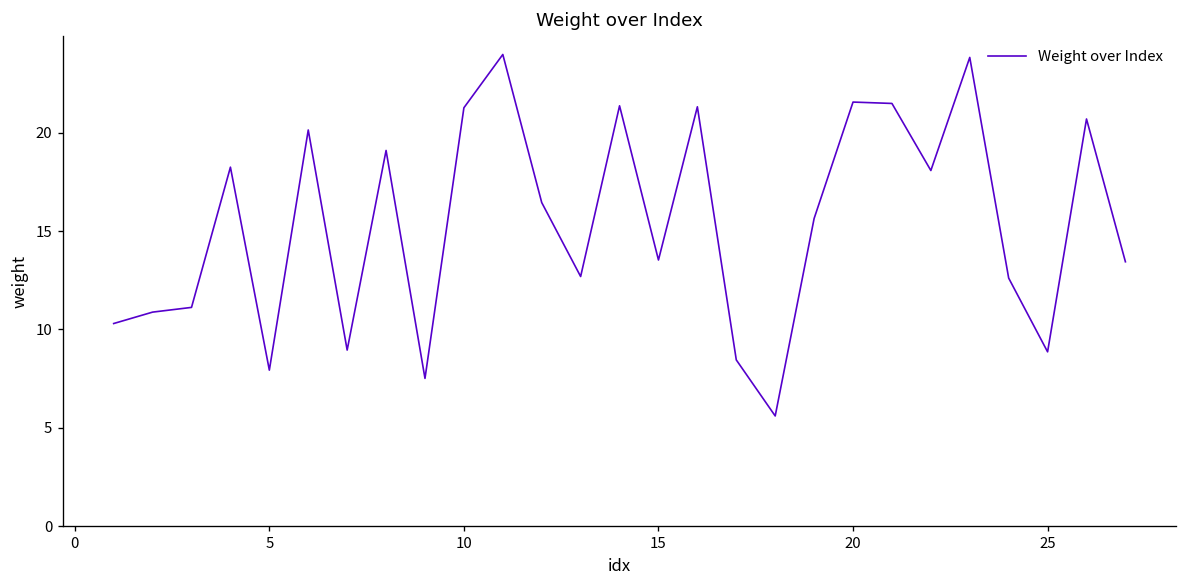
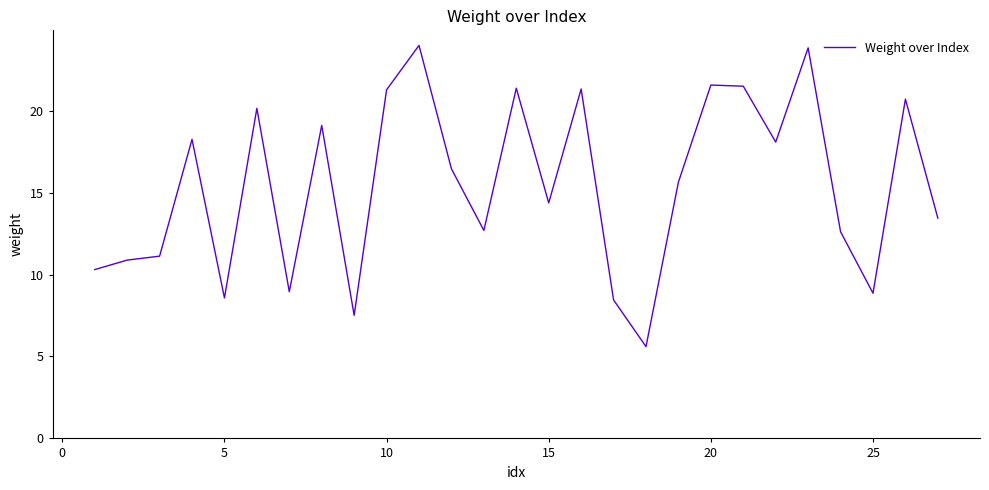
5: 7.9 -> 8.6
15: 13.5 -> 14.4
